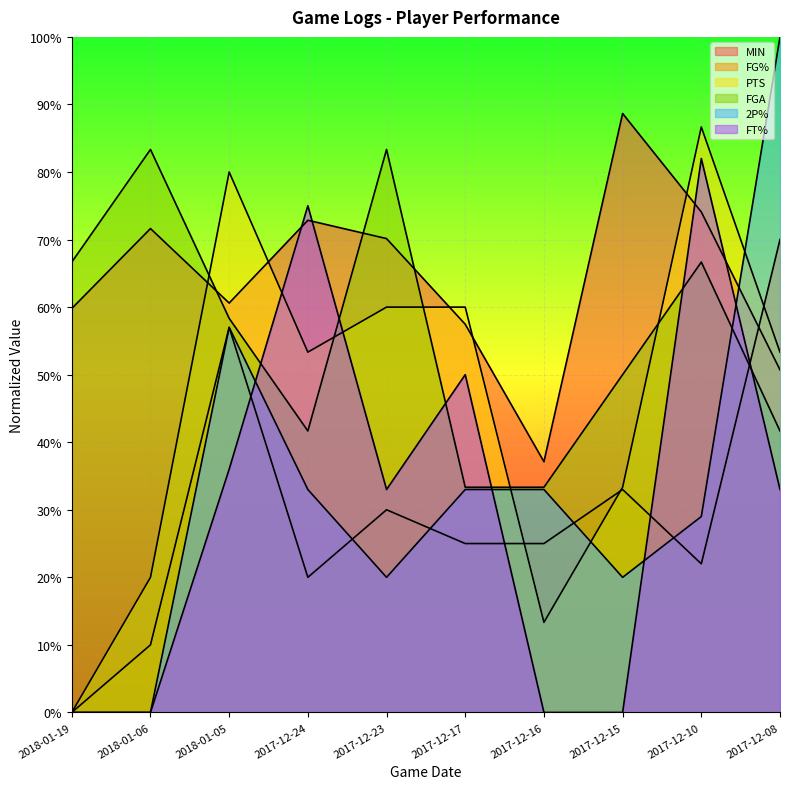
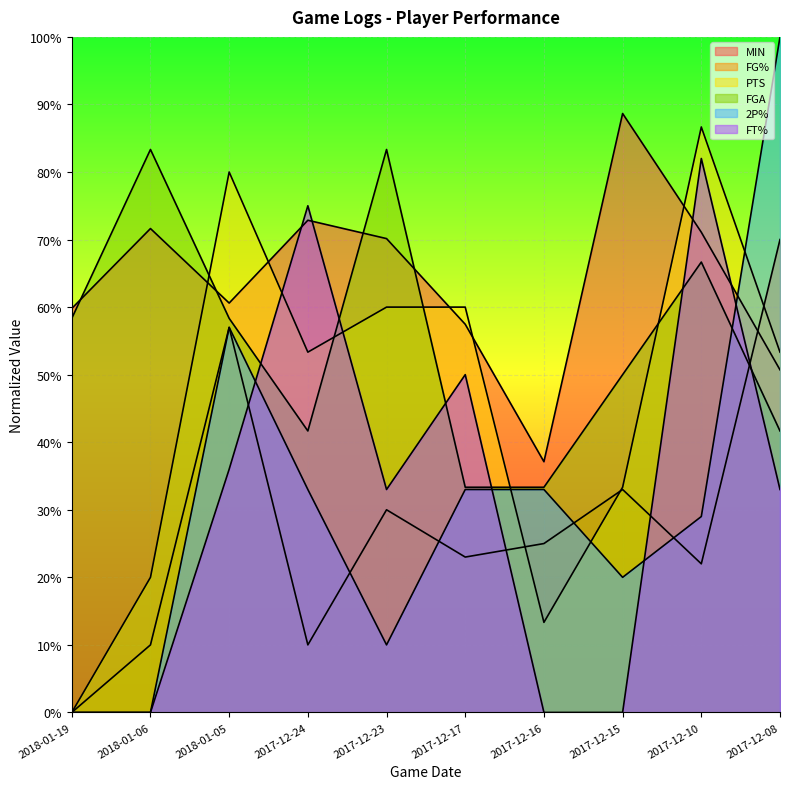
FGA, 2018-01-19: 67% -> 58%
FG%, 2017-12-24: 20% -> 10%
2P%, 2017-12-23: 20% -> 10%
FG%, 2017-12-17: 25% -> 23%
MIN, 2017-12-10: 74% -> 71%
